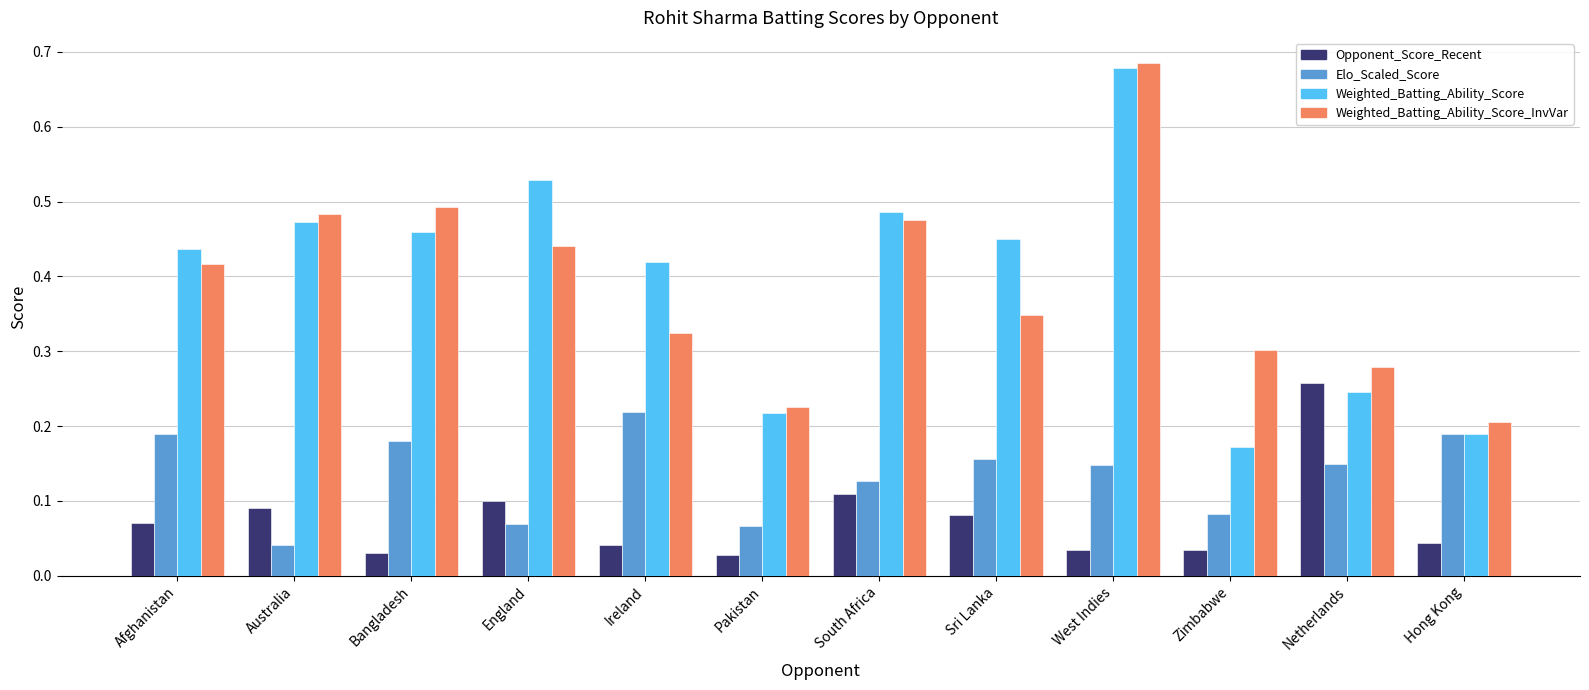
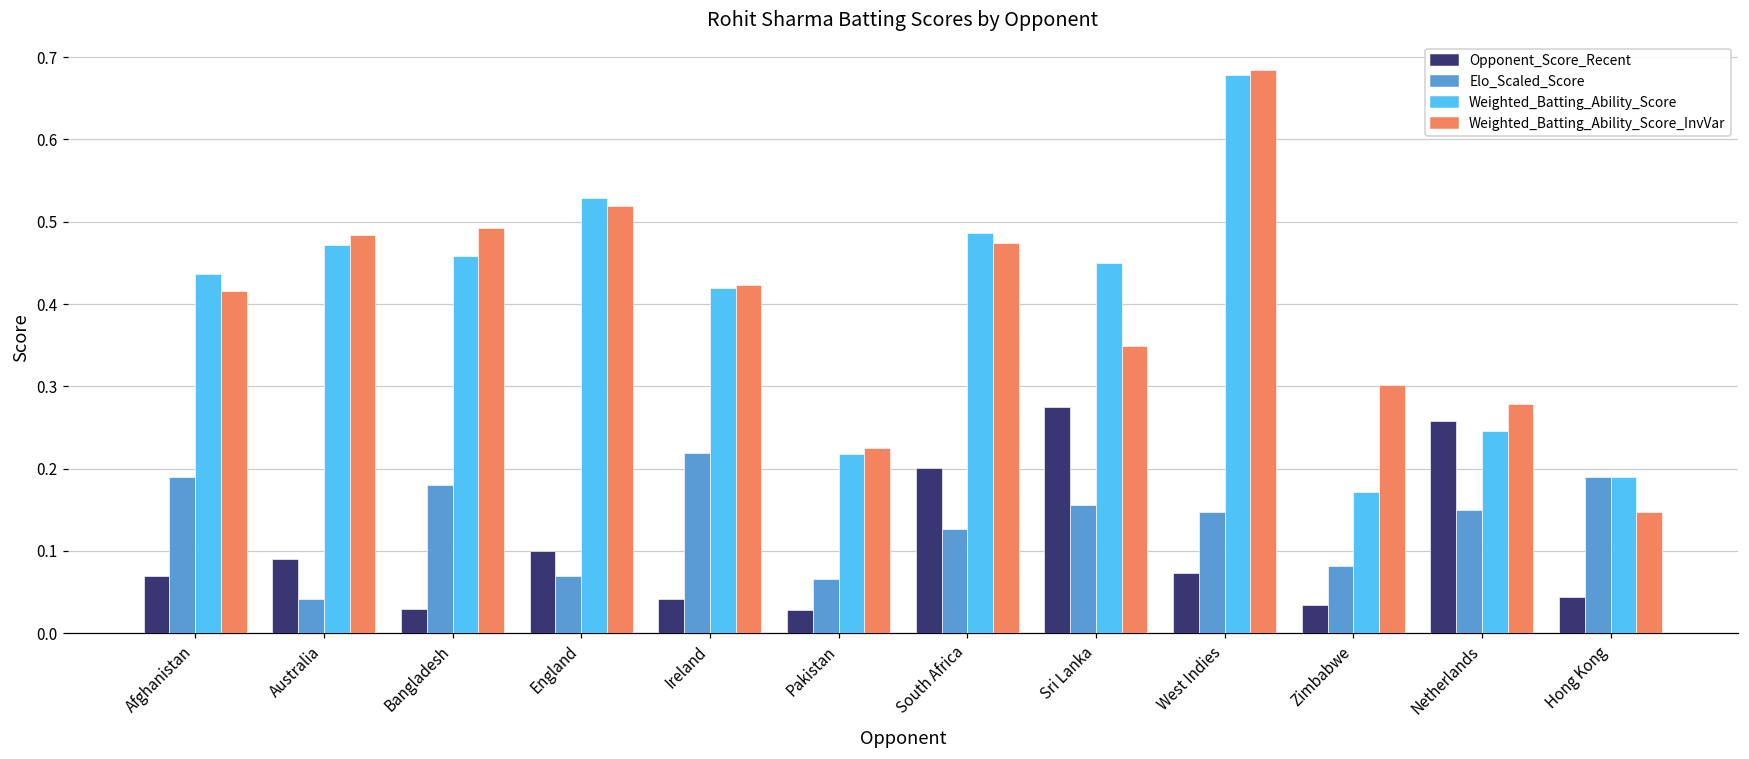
Weighted_Batting_Ability_Score_InvVar, England: 0.44 -> 0.52
Weighted_Batting_Ability_Score_InvVar, Ireland: 0.32 -> 0.42
Opponent_Score_Recent, South Africa: 0.11 -> 0.20
Opponent_Score_Recent, Sri Lanka: 0.08 -> 0.27
Opponent_Score_Recent, West Indies: 0.03 -> 0.07
Weighted_Batting_Ability_Score_InvVar, Hong Kong: 0.21 -> 0.15
